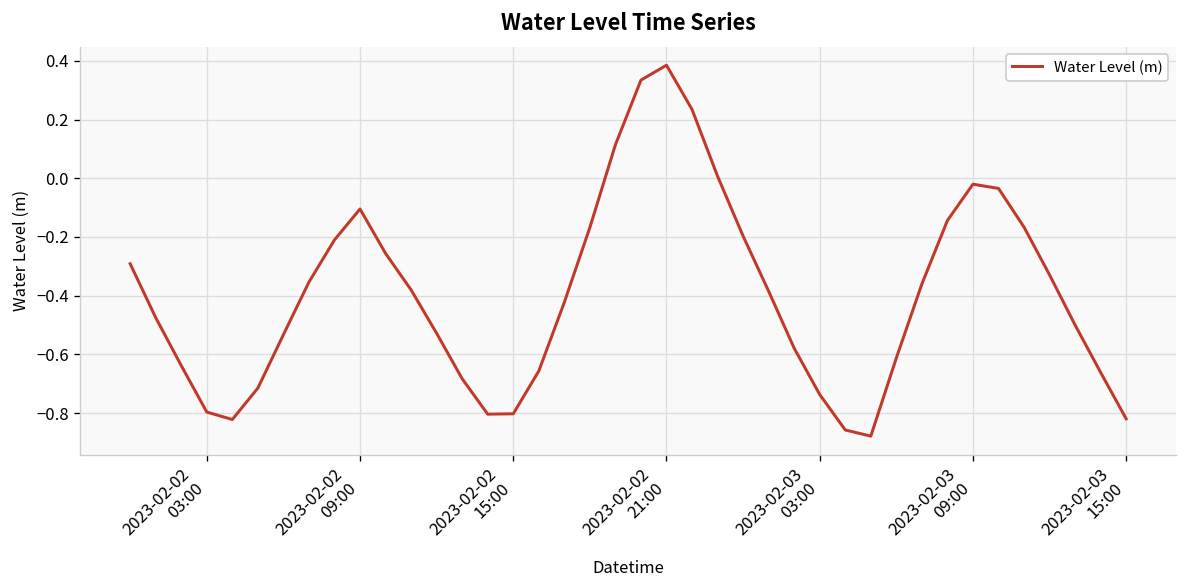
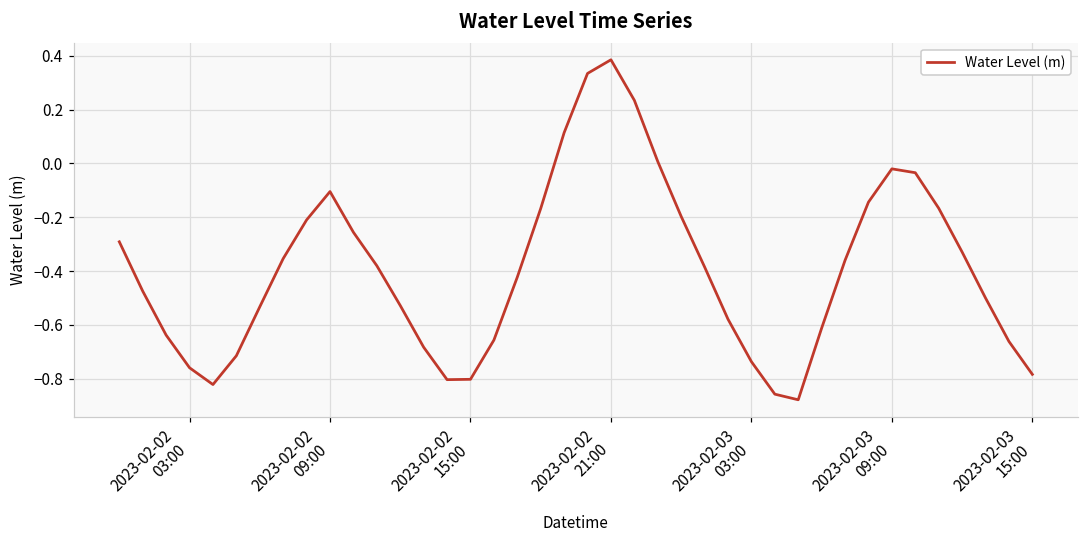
2023-02-02 03:00: -0.80 -> -0.76
2023-02-03 15:00: -0.82 -> -0.78
